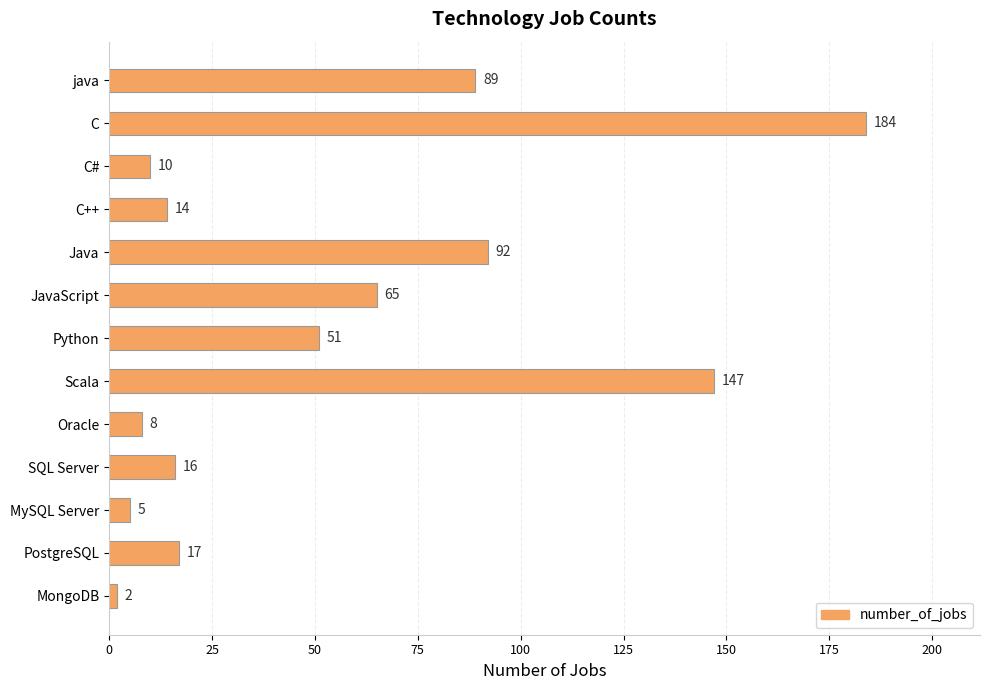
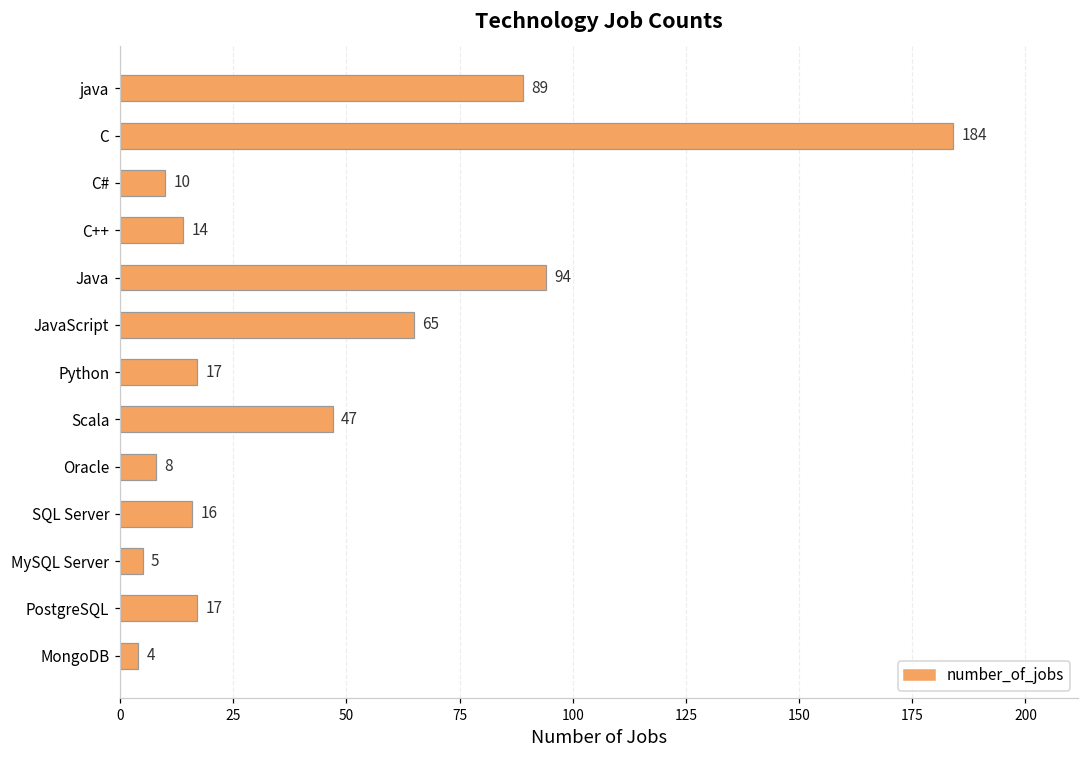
Java: 92 -> 94
Python: 51 -> 17
Scala: 147 -> 47
MongoDB: 2 -> 4
